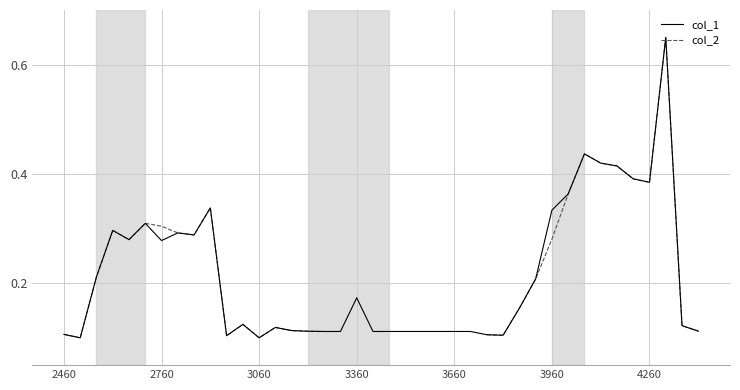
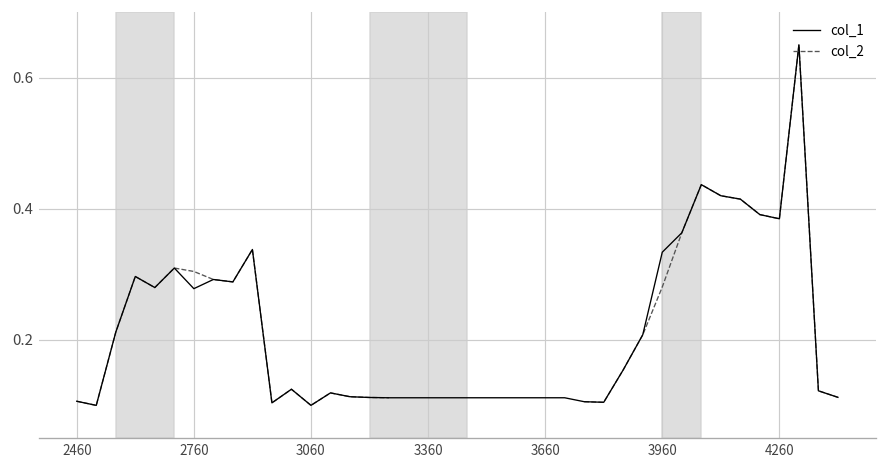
col_1, 3360: 0.17 -> 0.11
